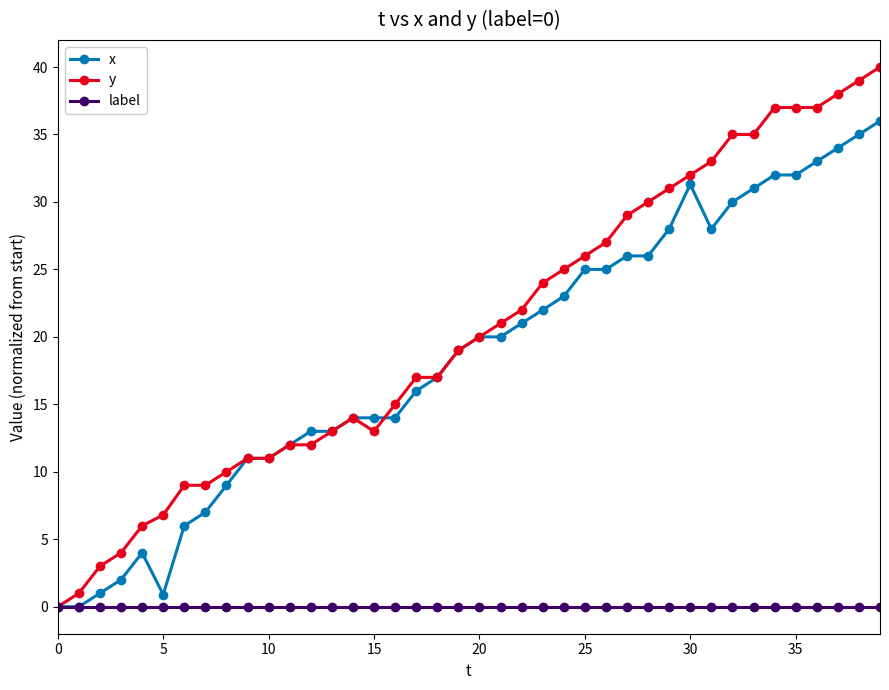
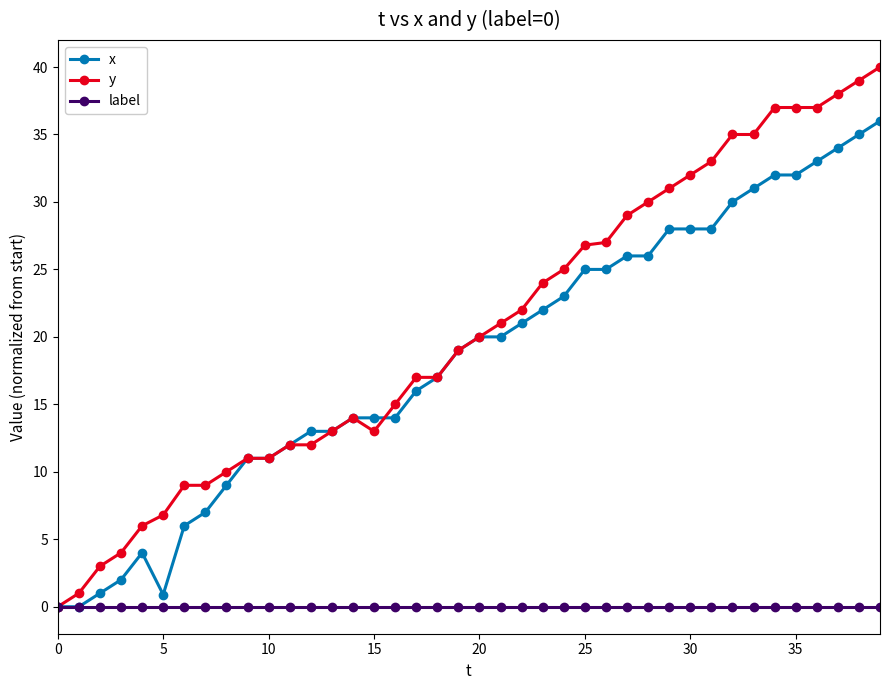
y, 25: 26.0 -> 26.8
x, 30: 31.3 -> 28.0
